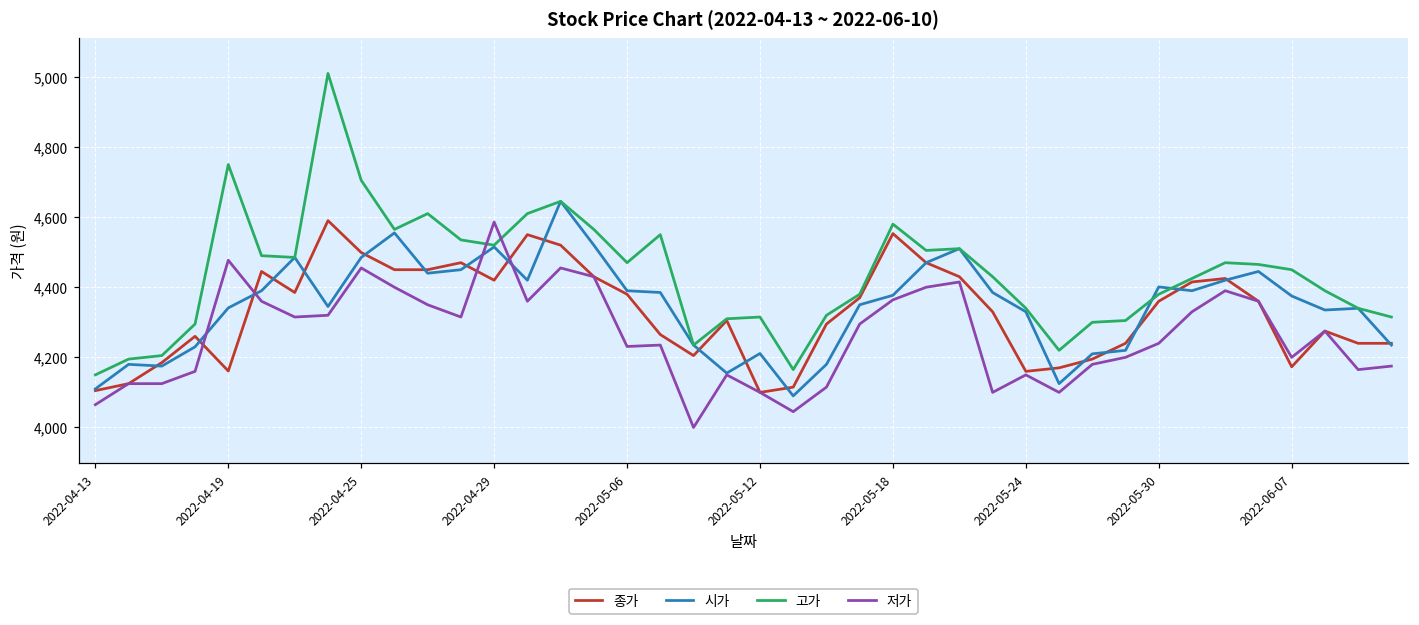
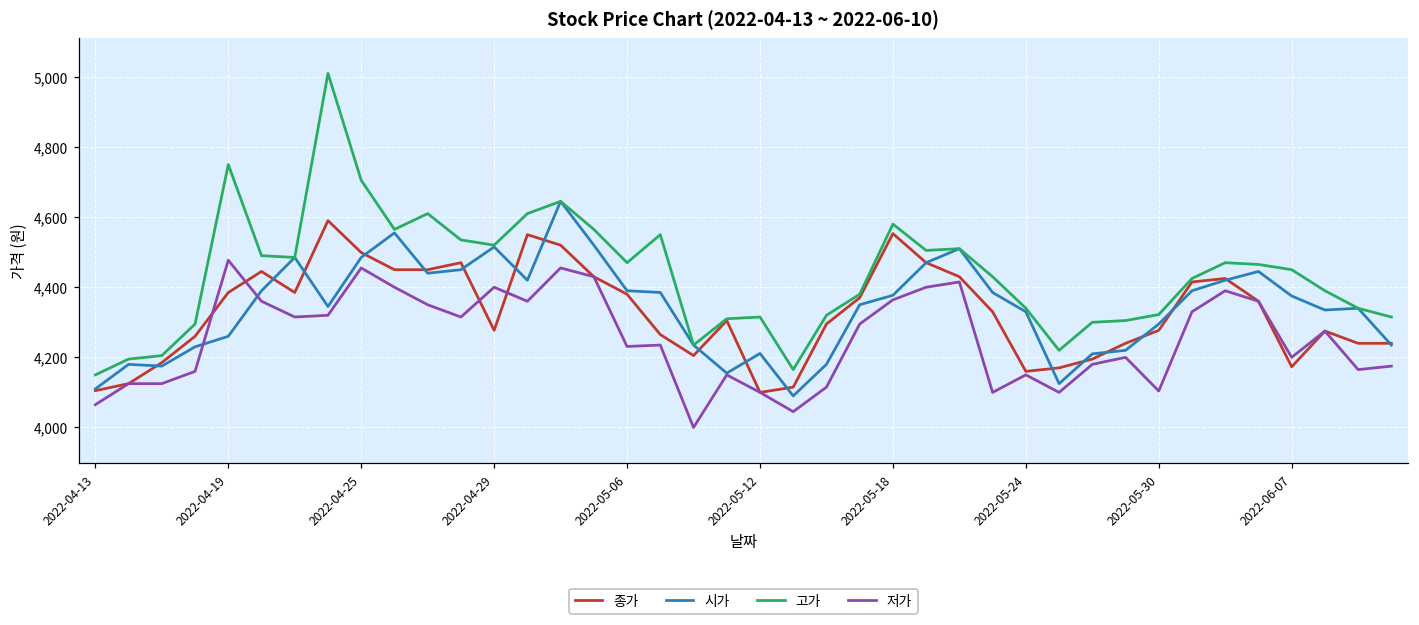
종가, 2022-04-19: 4,160 -> 4,390
시가, 2022-04-19: 4,340 -> 4,260
종가, 2022-04-29: 4,420 -> 4,280
저가, 2022-04-29: 4,590 -> 4,400
종가, 2022-05-30: 4,360 -> 4,280
시가, 2022-05-30: 4,400 -> 4,300
고가, 2022-05-30: 4,380 -> 4,320
저가, 2022-05-30: 4,240 -> 4,100
